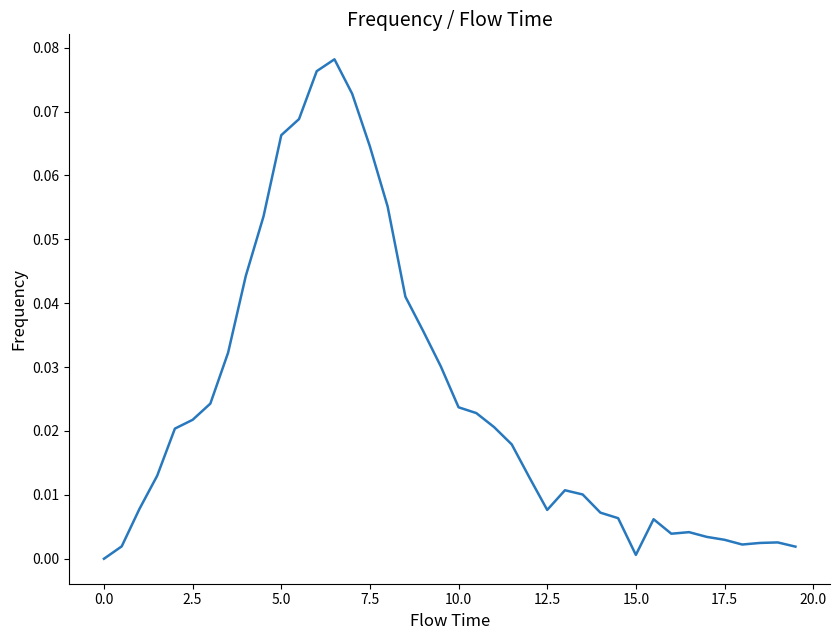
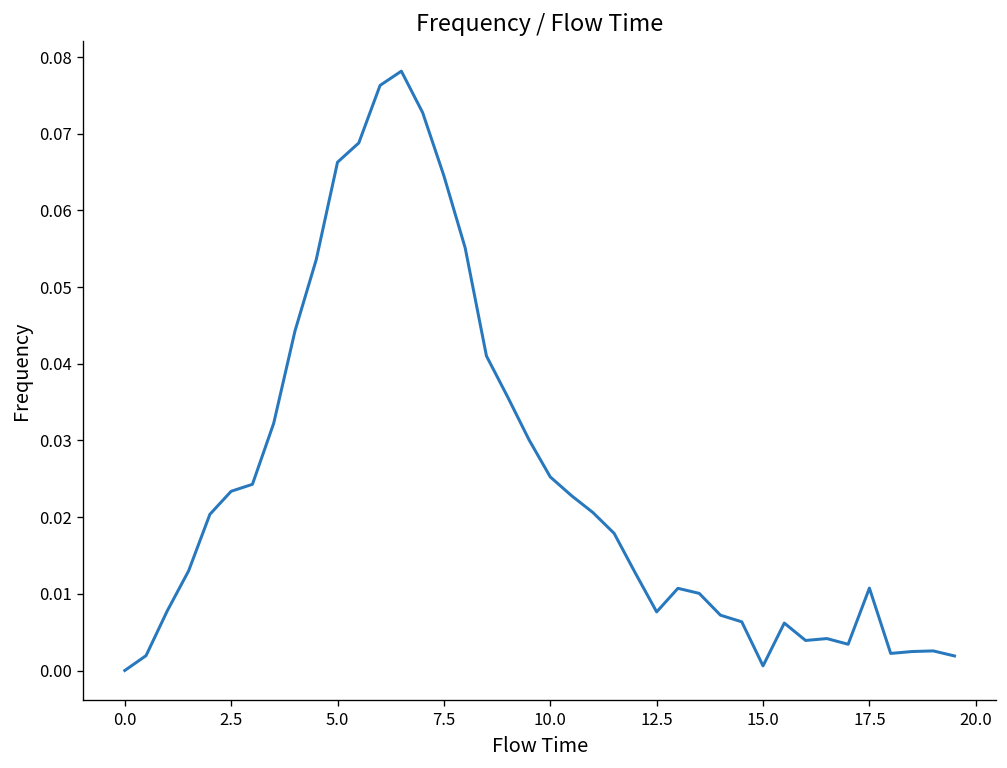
2.5: 0.022 -> 0.023
10.0: 0.024 -> 0.025
17.5: 0.003 -> 0.011
